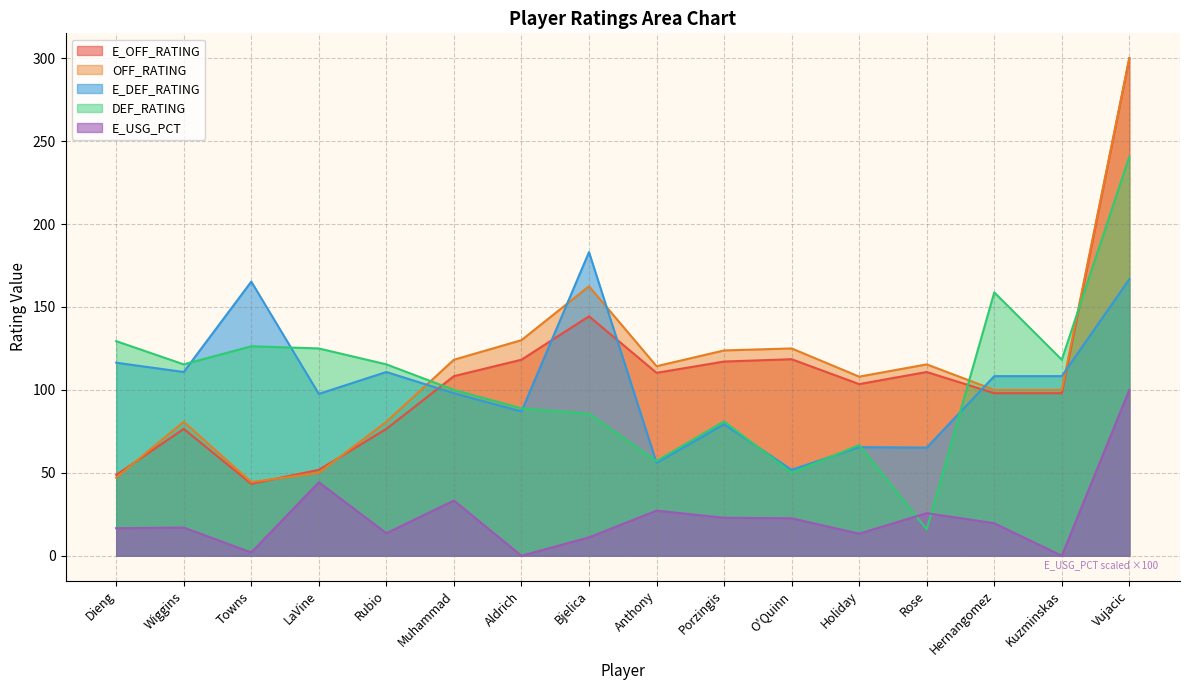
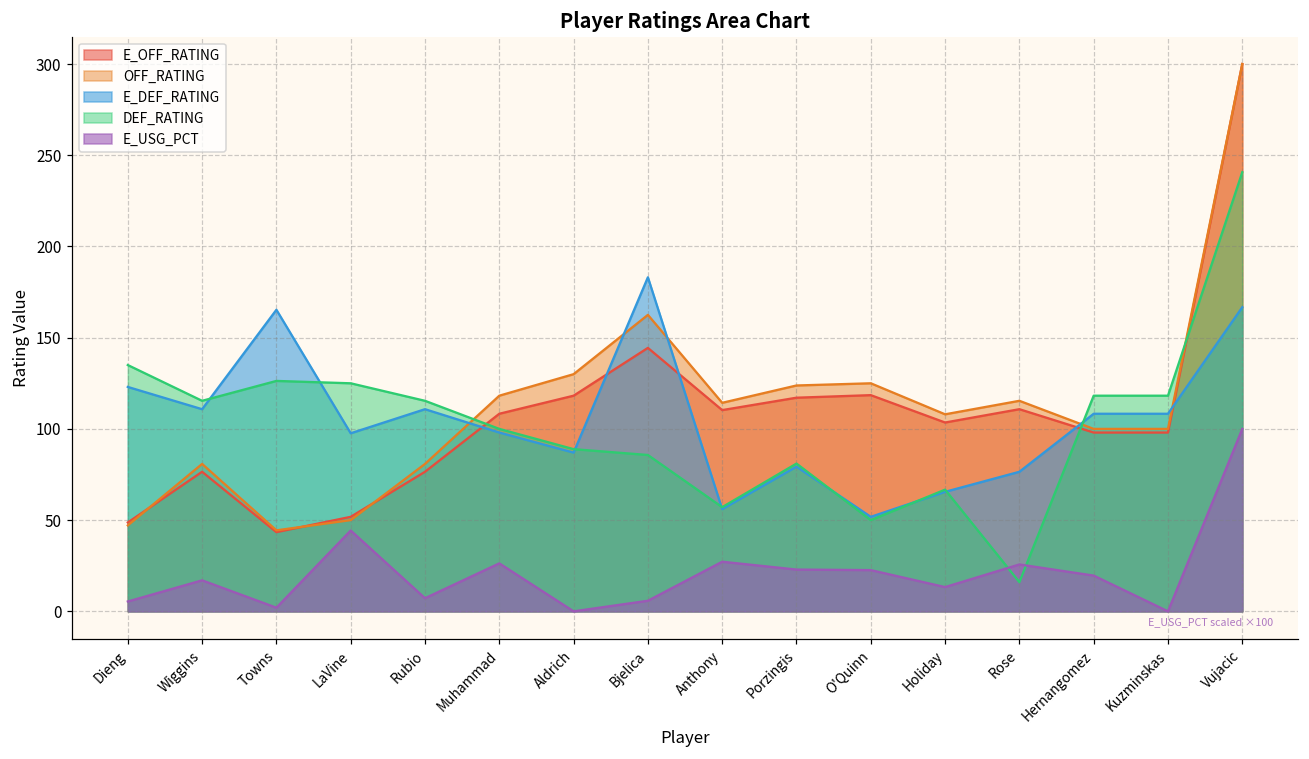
E_DEF_RATING, Dieng: 116 -> 123
DEF_RATING, Dieng: 129 -> 135
E_USG_PCT, Dieng: 17 -> 5
E_USG_PCT, Rubio: 14 -> 7
E_USG_PCT, Muhammad: 33 -> 26
E_USG_PCT, Bjelica: 11 -> 6
E_DEF_RATING, Rose: 65 -> 77
DEF_RATING, Hernangomez: 159 -> 118
